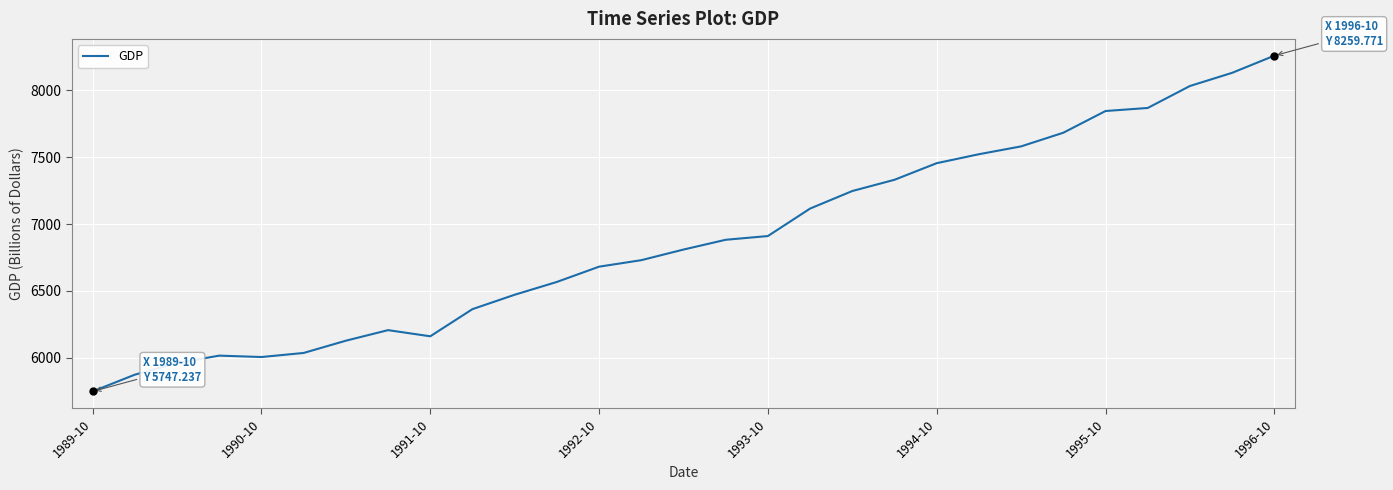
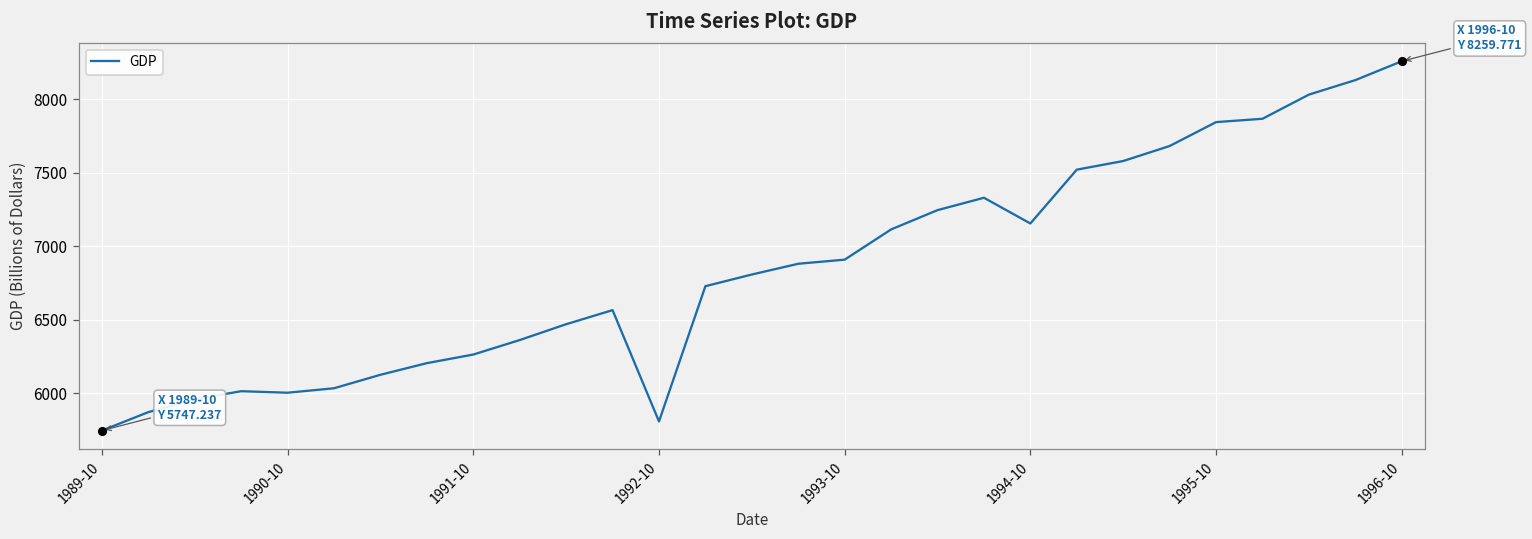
GDP, 1991-10: 6160 -> 6260
GDP, 1992-10: 6680 -> 5810
GDP, 1994-10: 7460 -> 7160
